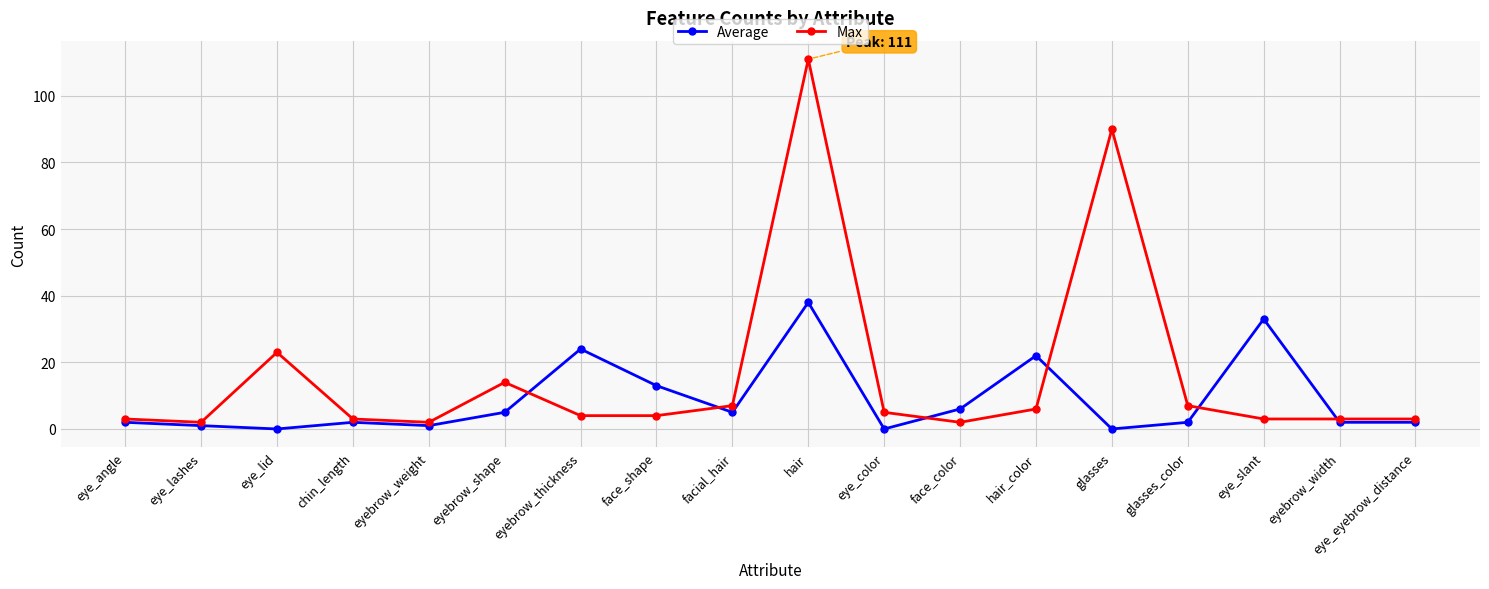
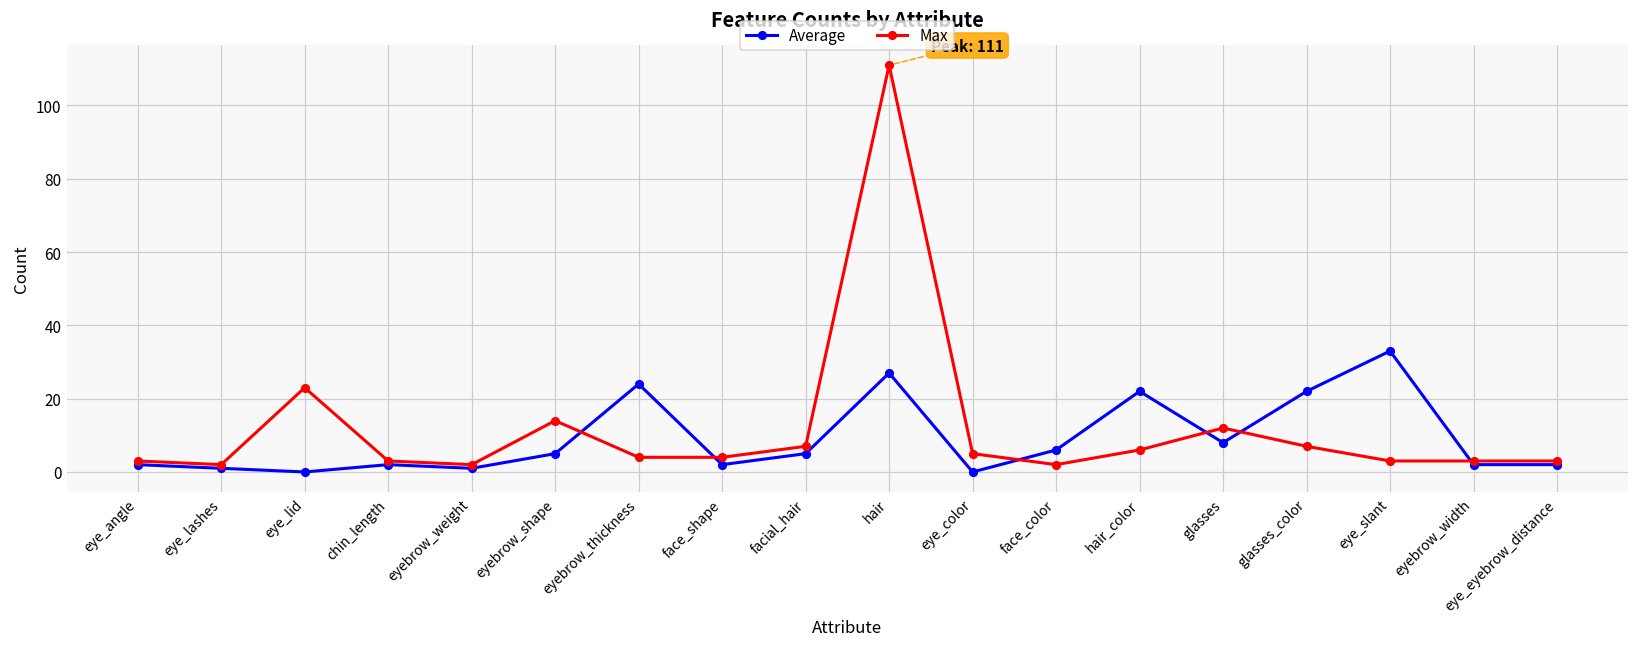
Average, face_shape: 13 -> 2
Average, hair: 38 -> 27
Average, glasses: 0 -> 8
Max, glasses: 90 -> 12
Average, glasses_color: 2 -> 22
